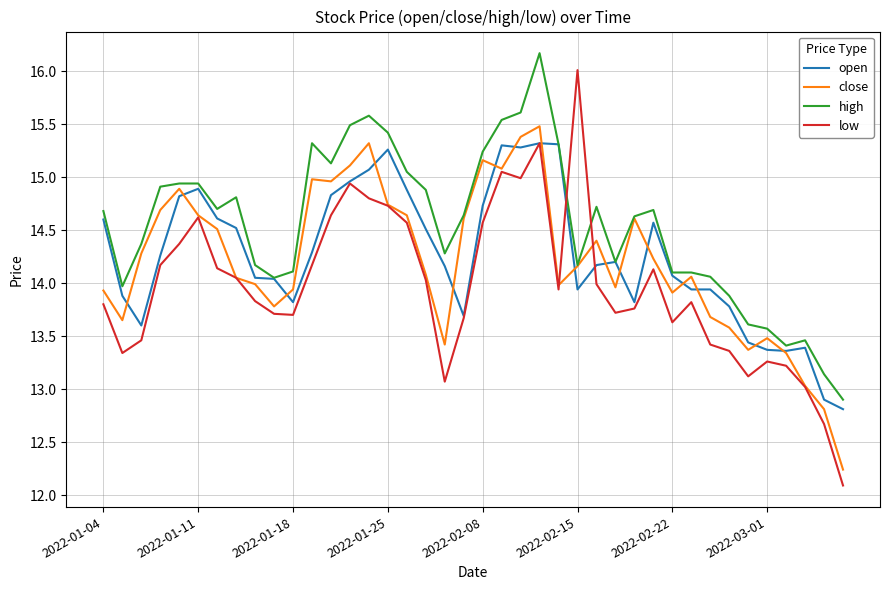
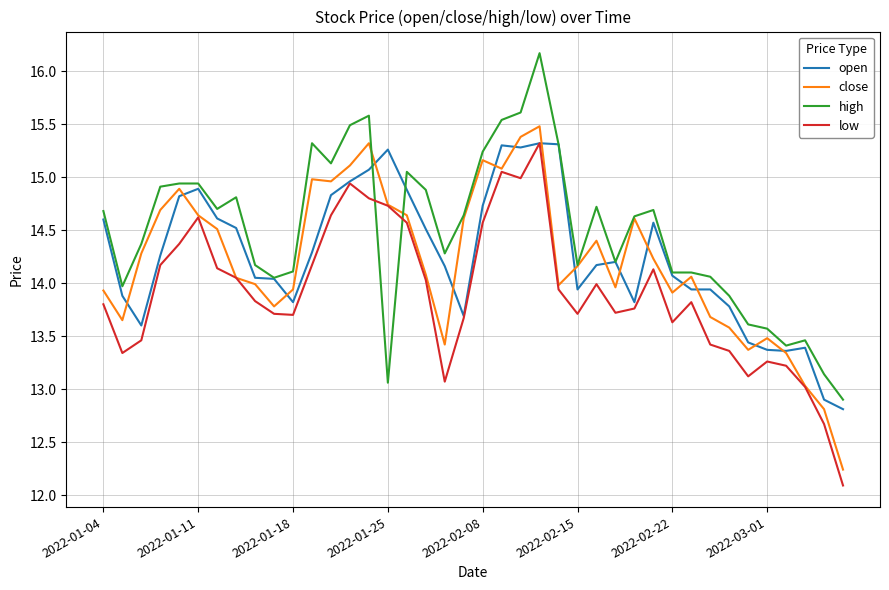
high, 2022-01-25: 15.42 -> 13.06
low, 2022-02-15: 16.01 -> 13.71
